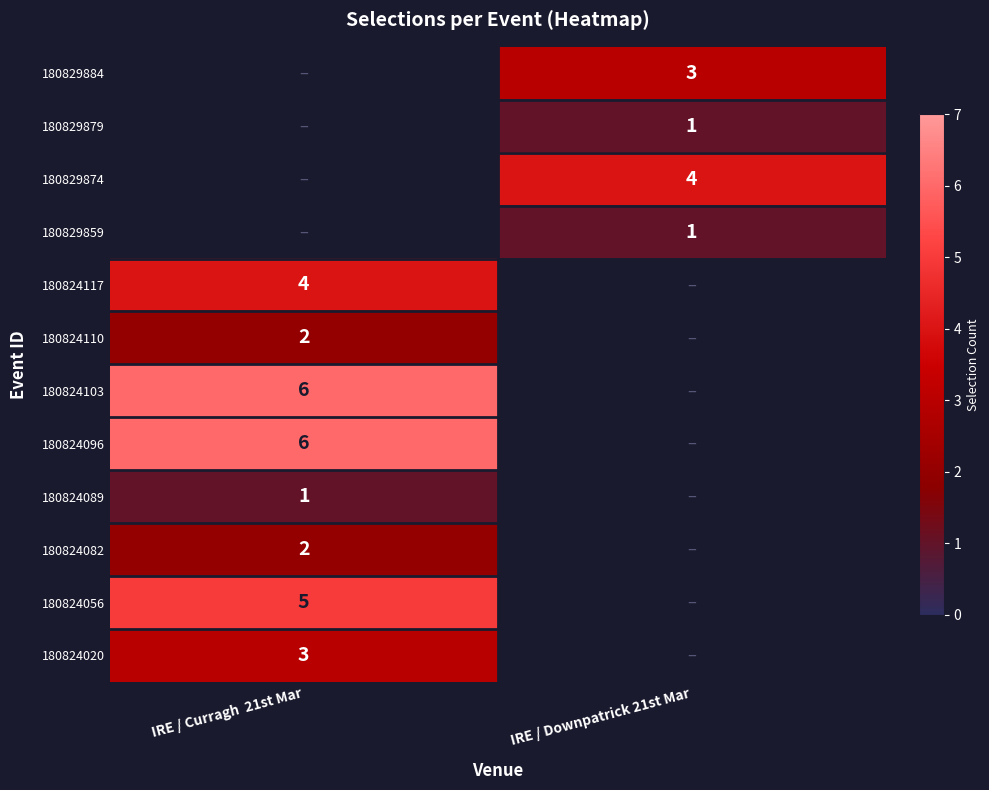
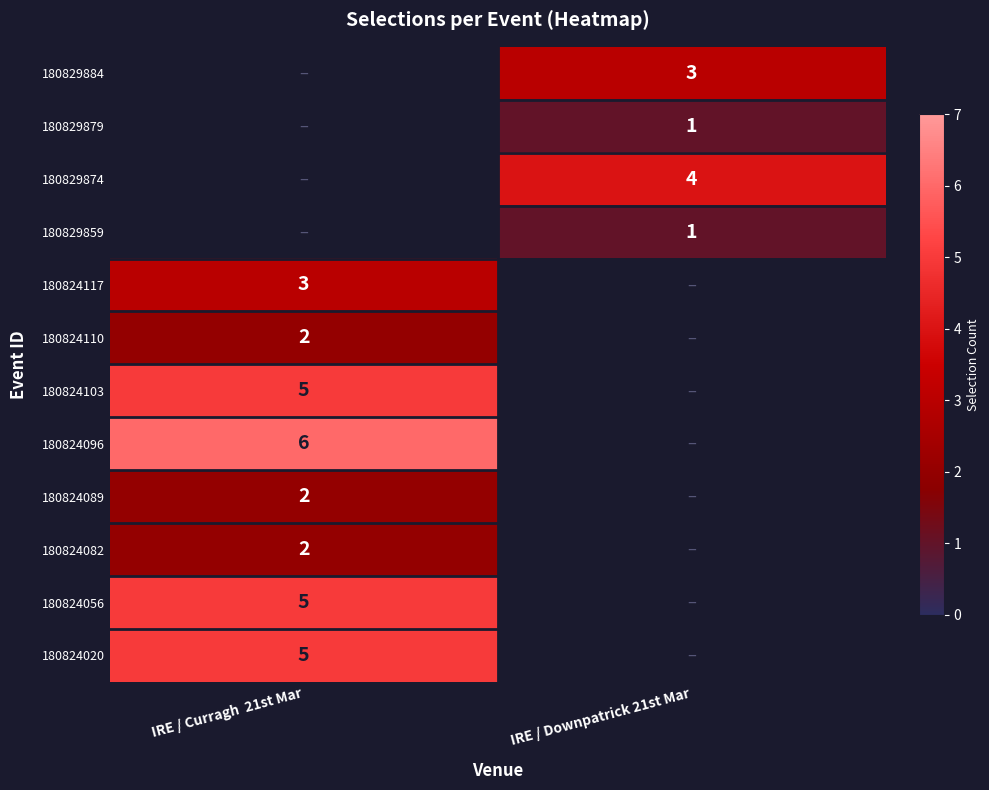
180824117, IRE / Curragh 21st Mar: 4 -> 3
180824103, IRE / Curragh 21st Mar: 6 -> 5
180824089, IRE / Curragh 21st Mar: 1 -> 2
180824020, IRE / Curragh 21st Mar: 3 -> 5
